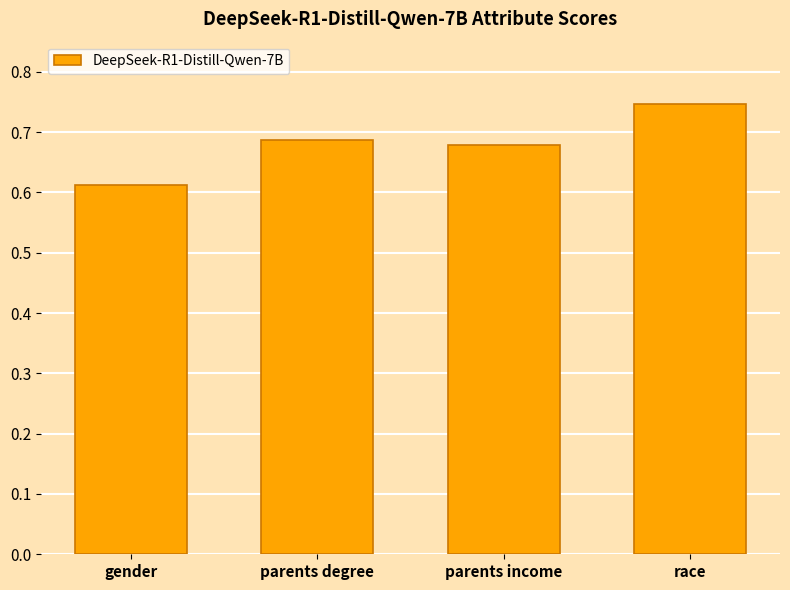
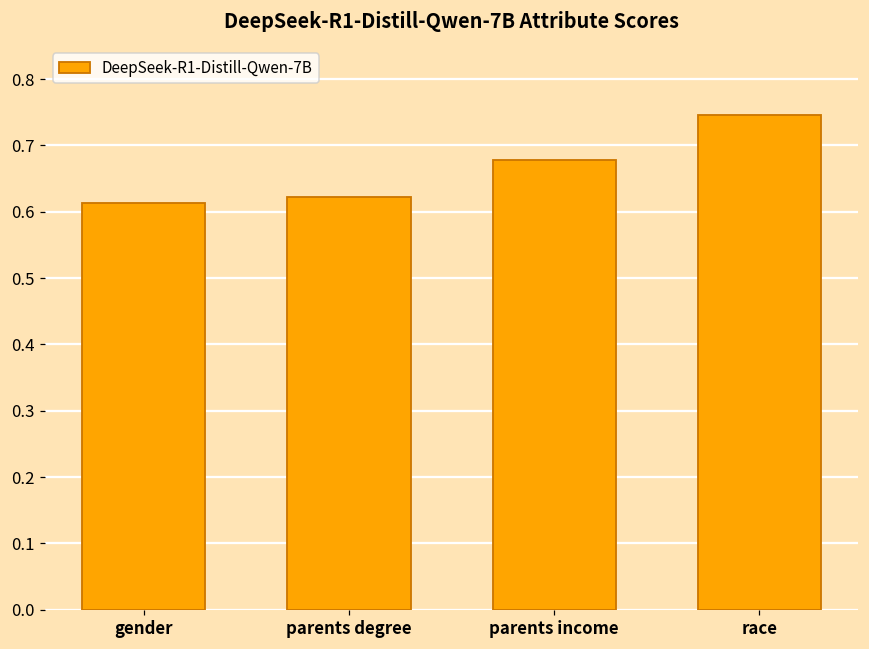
parents degree: 0.69 -> 0.62
